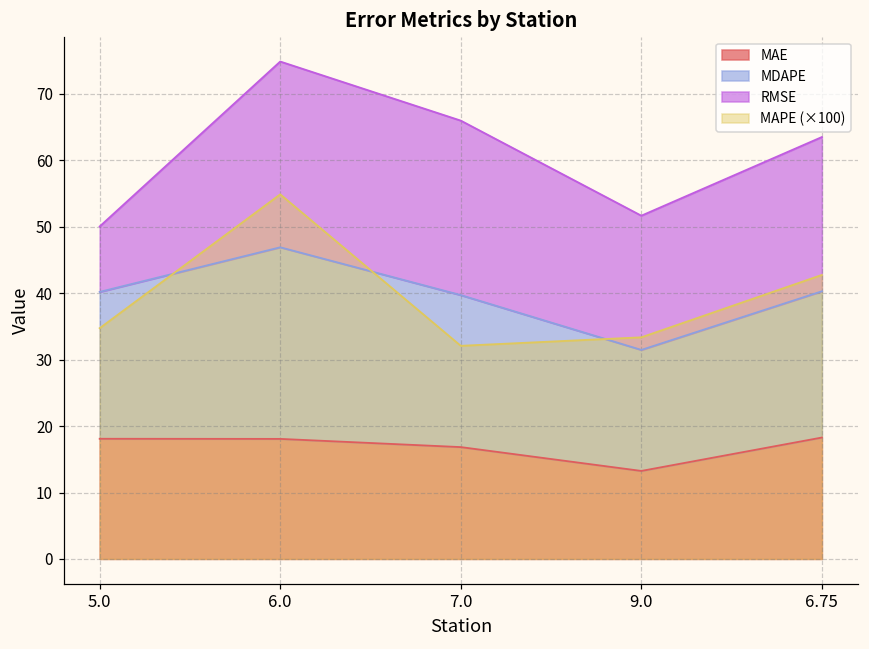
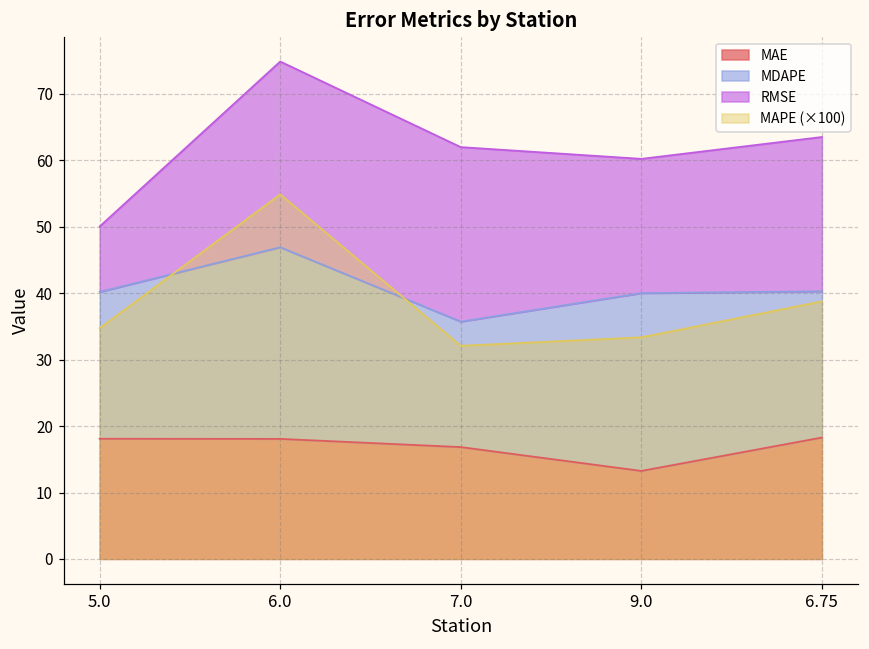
MDAPE, 7.0: 23 -> 19
MDAPE, 9.0: 18 -> 27
MAPE (×100), 6.75: 43 -> 39
